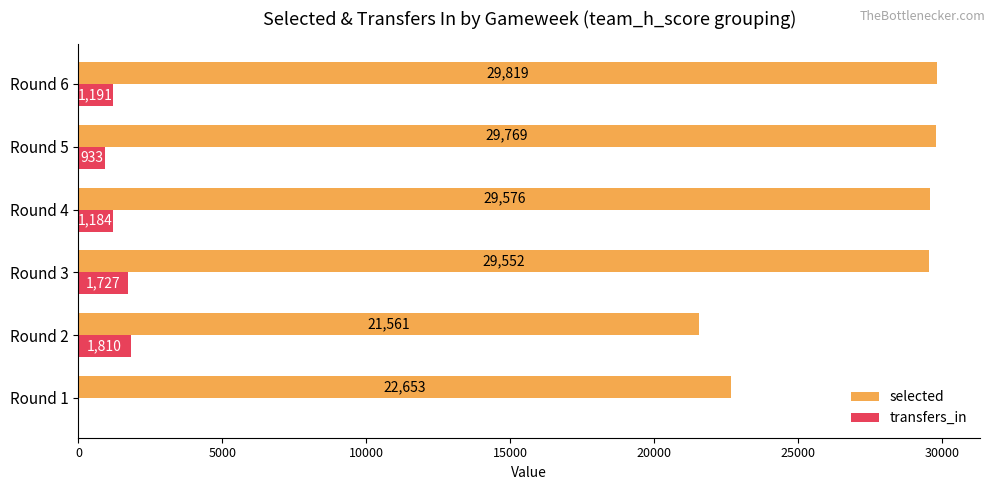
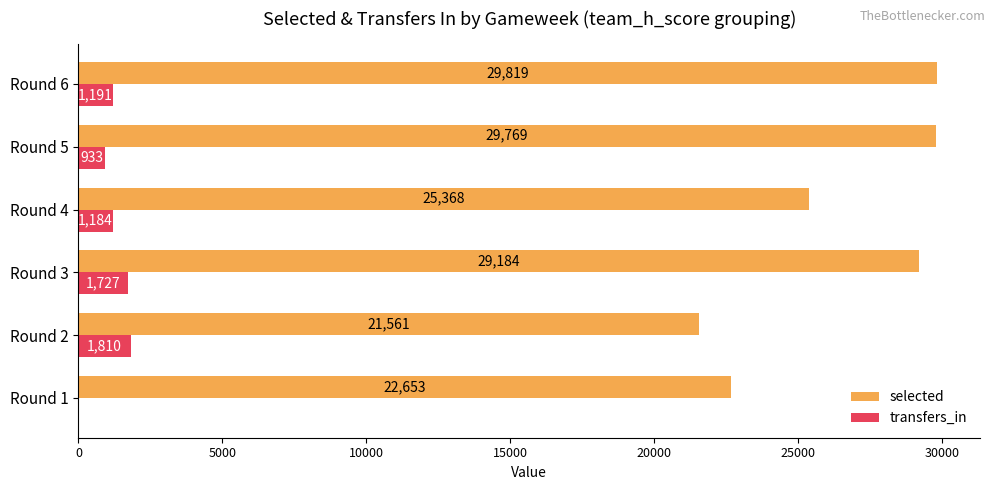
selected, Round 4: 29,576 -> 25,368
selected, Round 3: 29,552 -> 29,184
